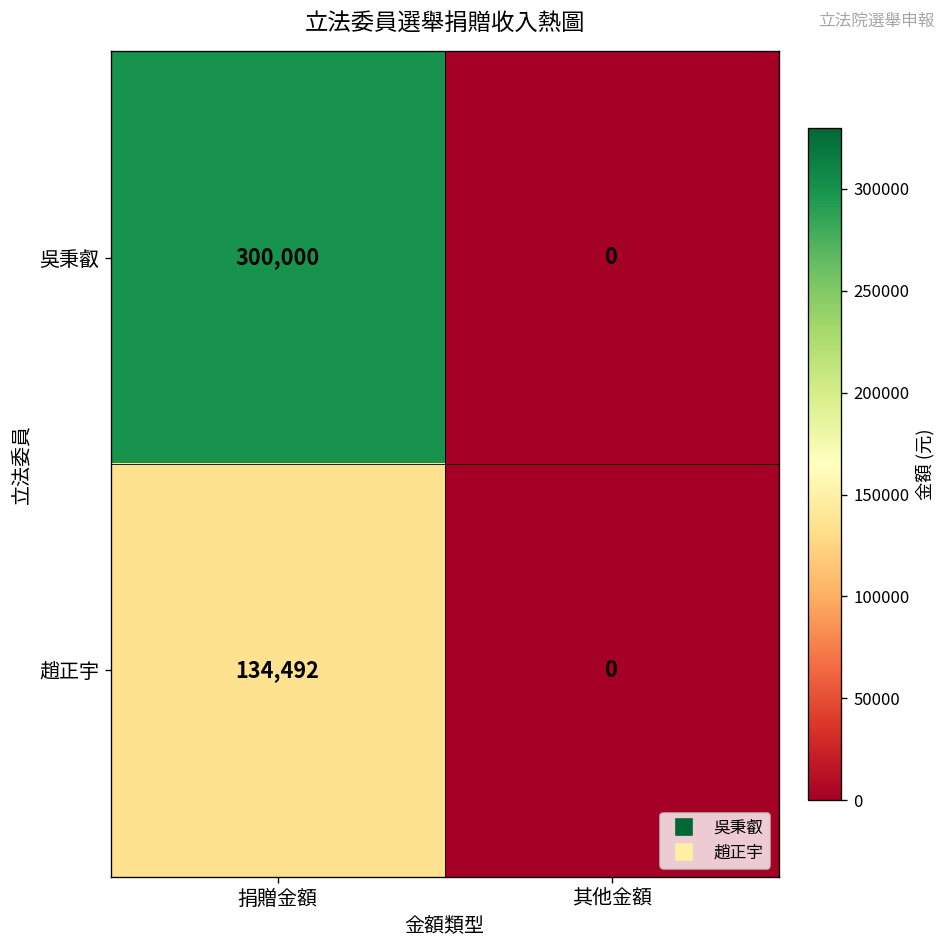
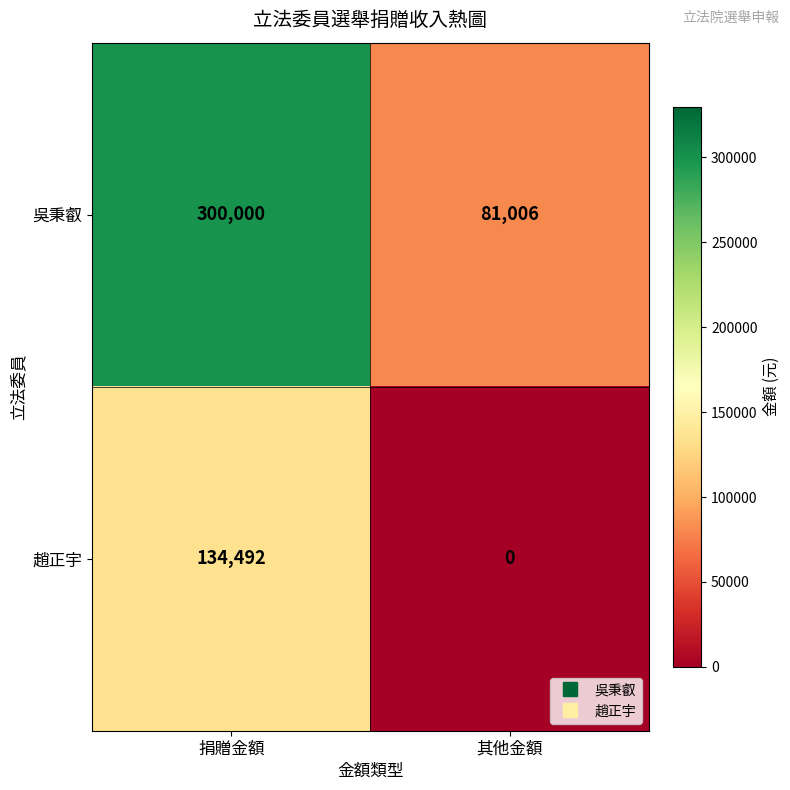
吳秉叡, 其他金額: 0 -> 81,006
